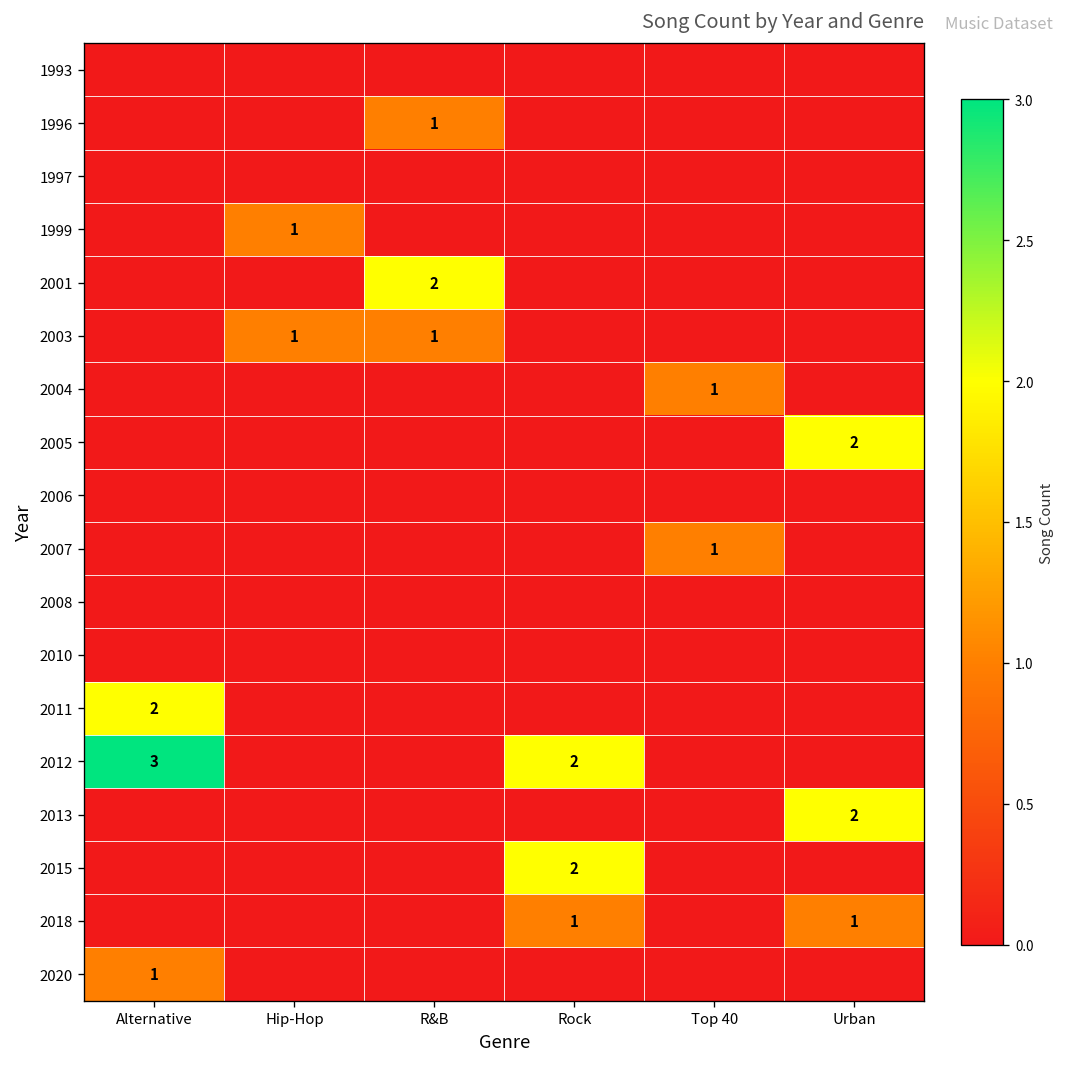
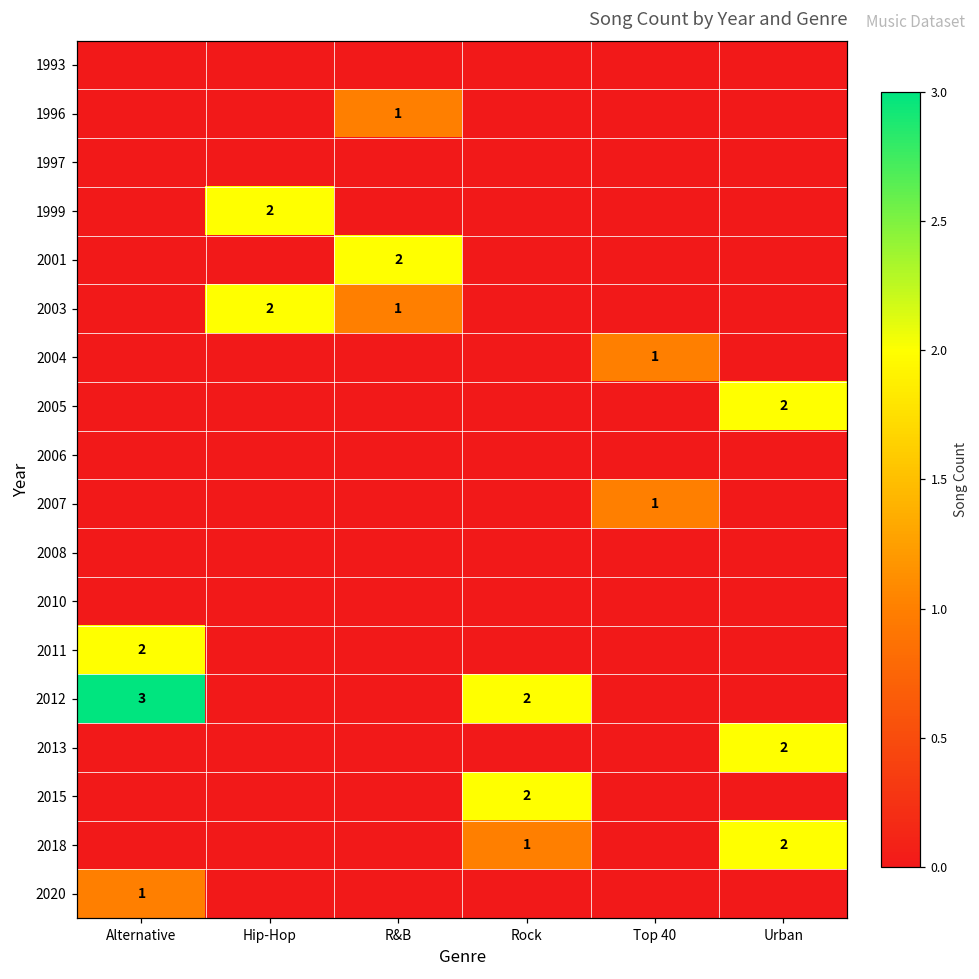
1999, Hip-Hop: 1 -> 2
2003, Hip-Hop: 1 -> 2
2018, Urban: 1 -> 2
